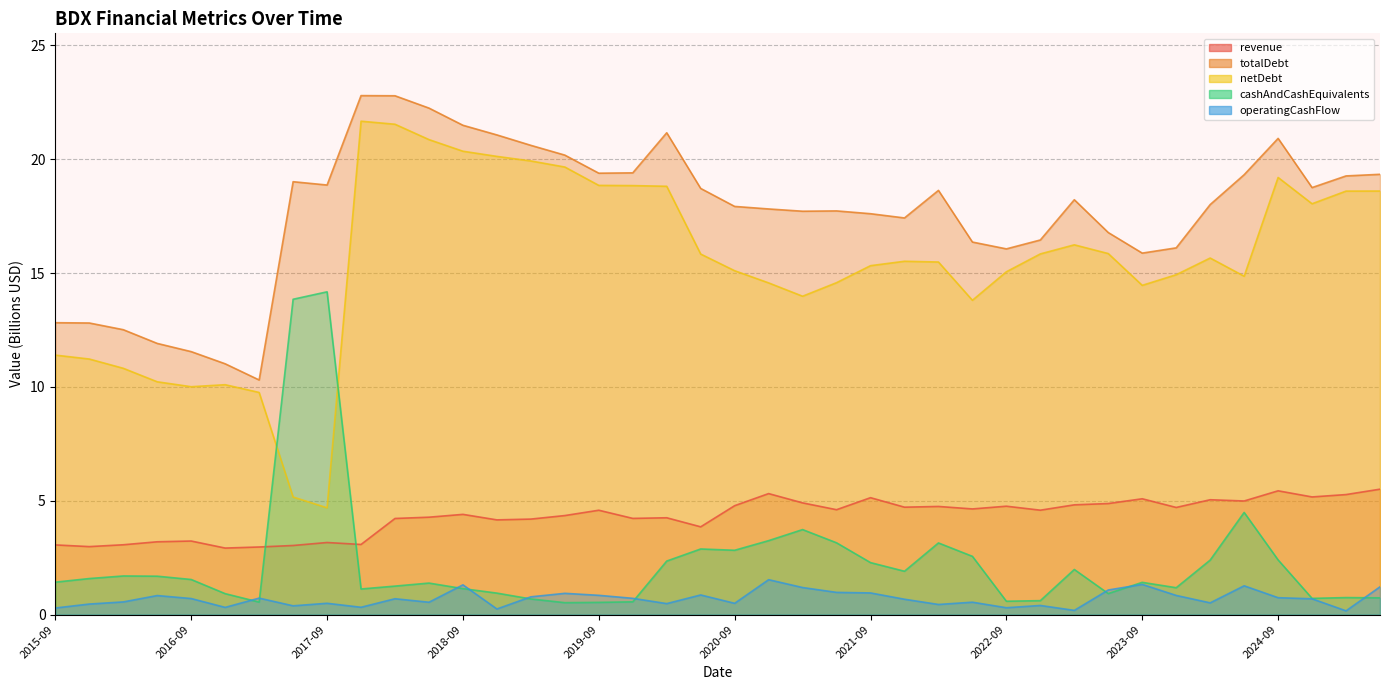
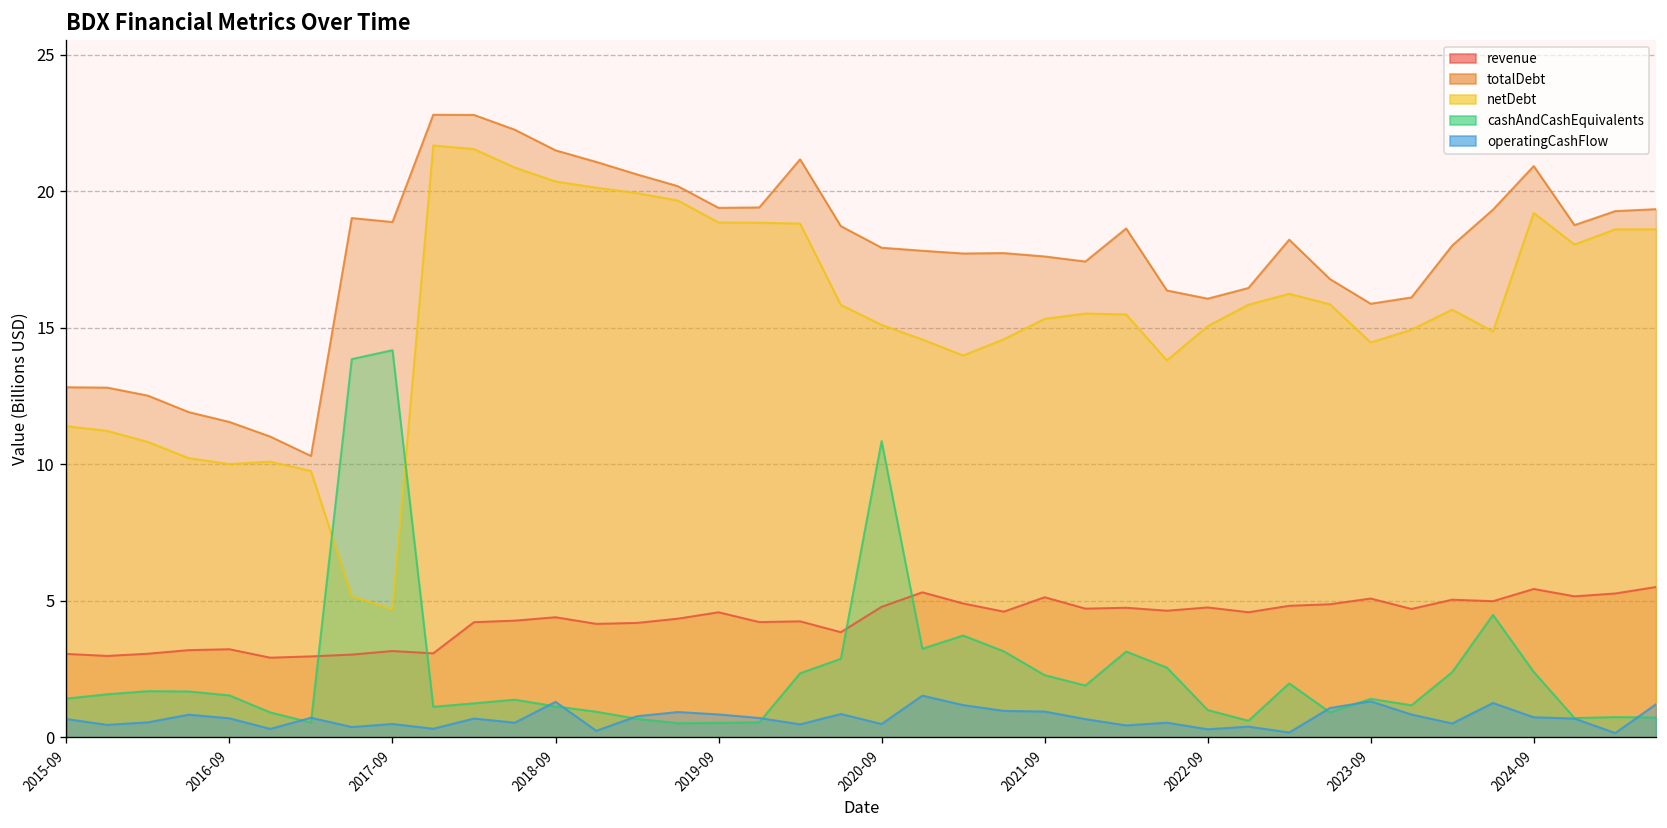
operatingCashFlow, 2015-09: 0.3 -> 0.7
cashAndCashEquivalents, 2020-09: 2.8 -> 10.9
cashAndCashEquivalents, 2022-09: 0.6 -> 1.0
